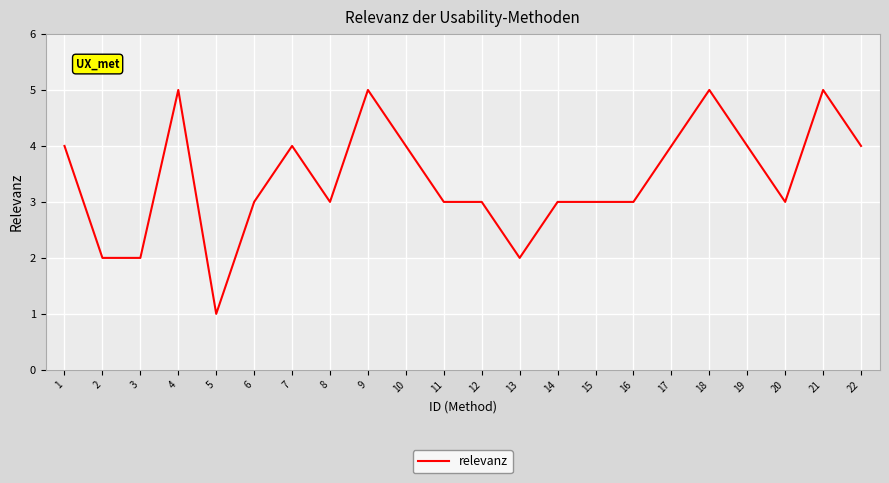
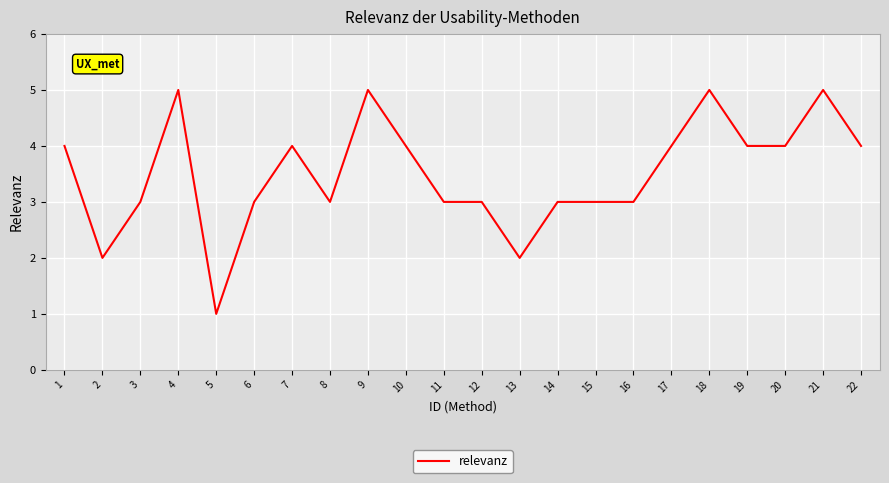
3: 2 -> 3
20: 3 -> 4
